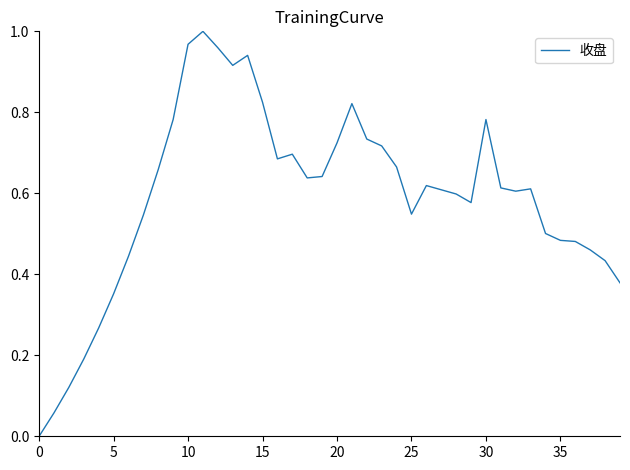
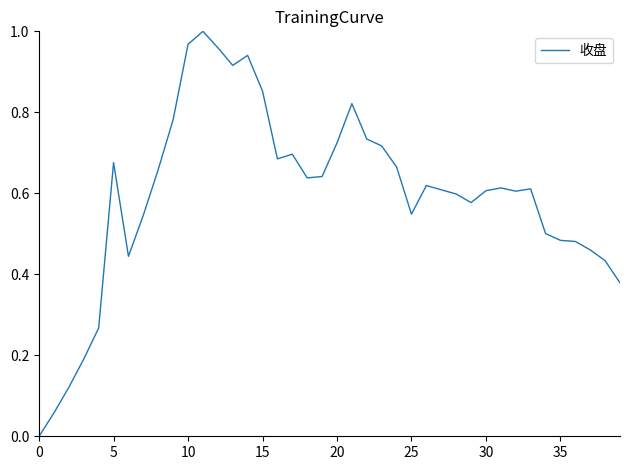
5: 0.35 -> 0.68
15: 0.82 -> 0.85
30: 0.78 -> 0.61
